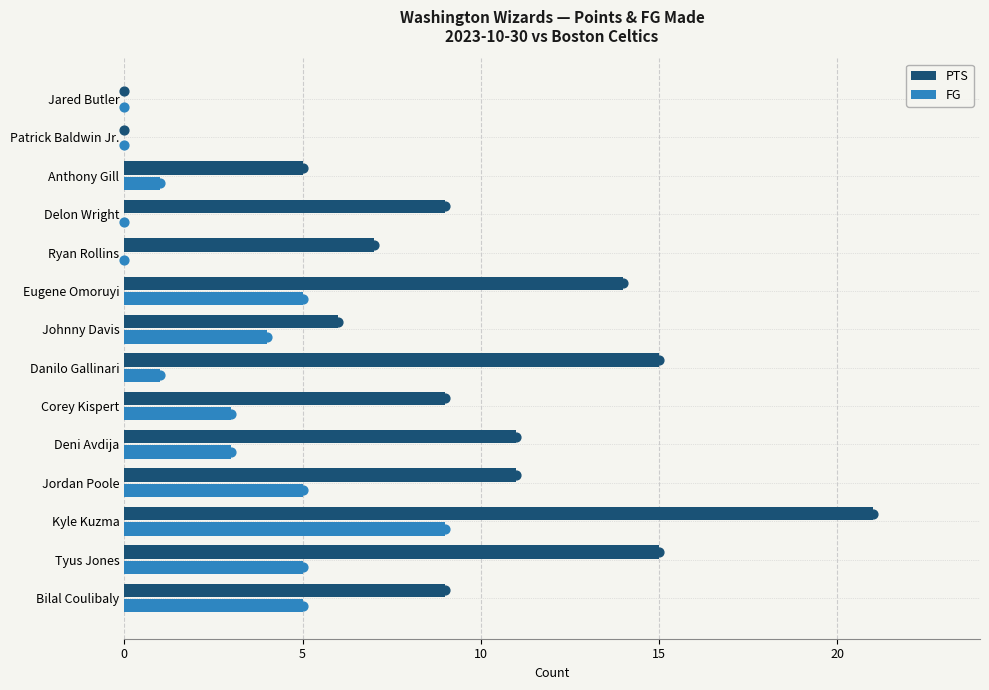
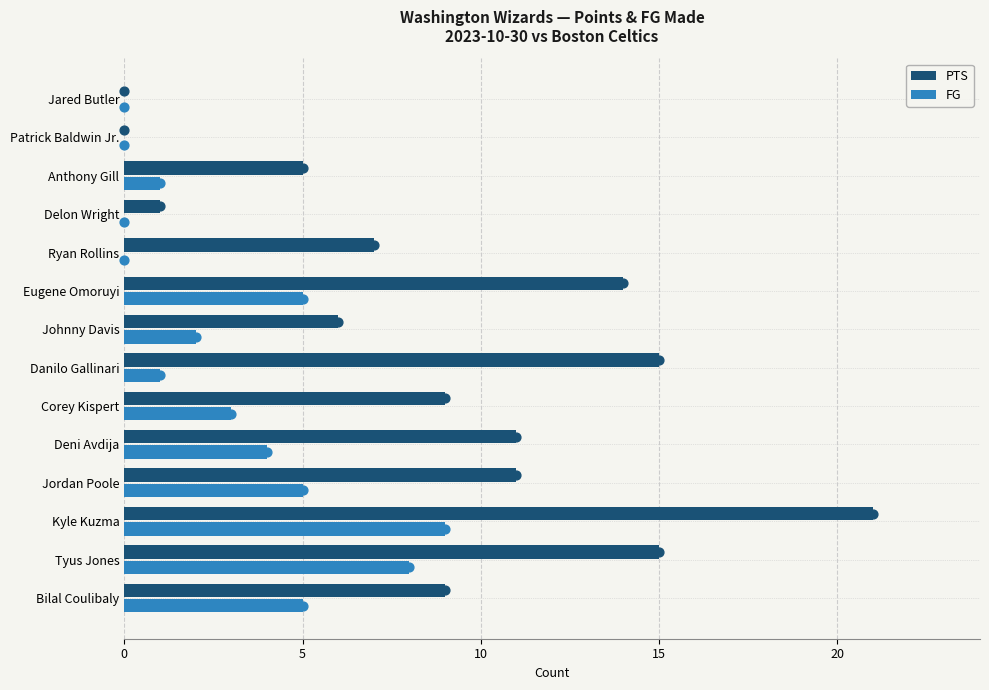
PTS, Delon Wright: 9 -> 1
FG, Johnny Davis: 4 -> 2
FG, Deni Avdija: 3 -> 4
FG, Tyus Jones: 5 -> 8
